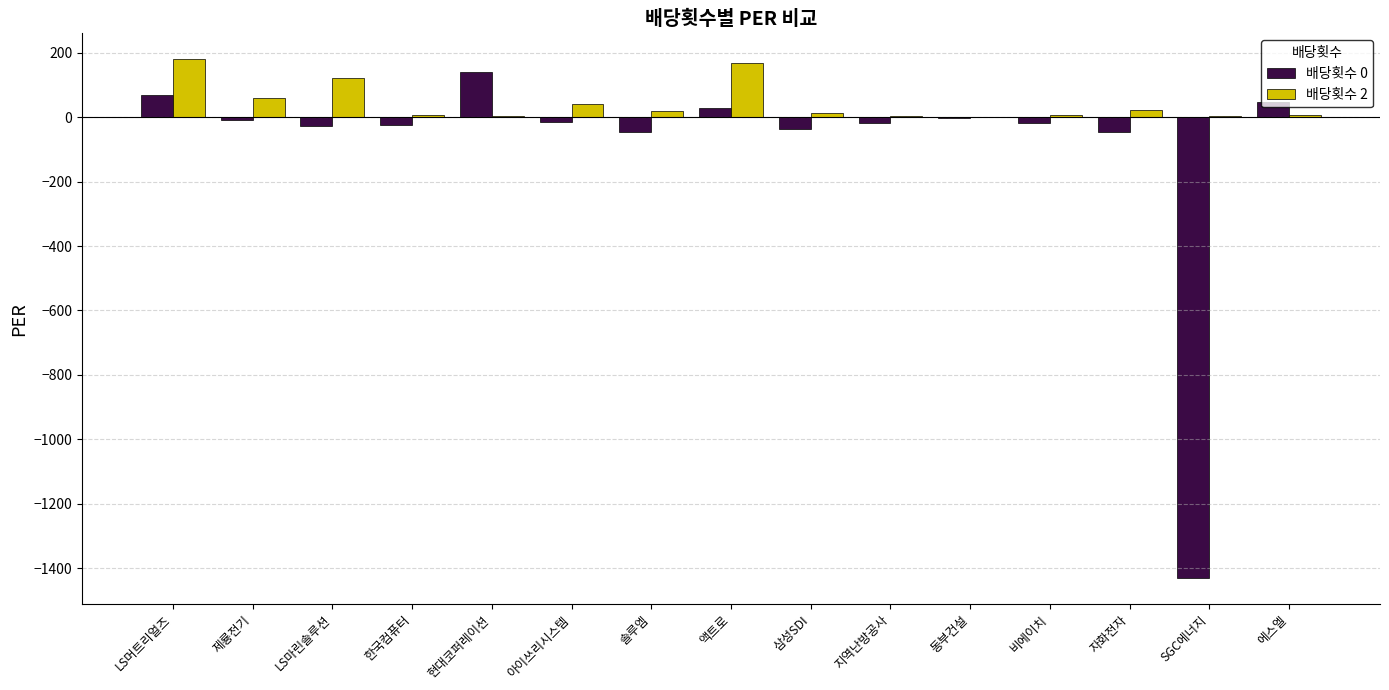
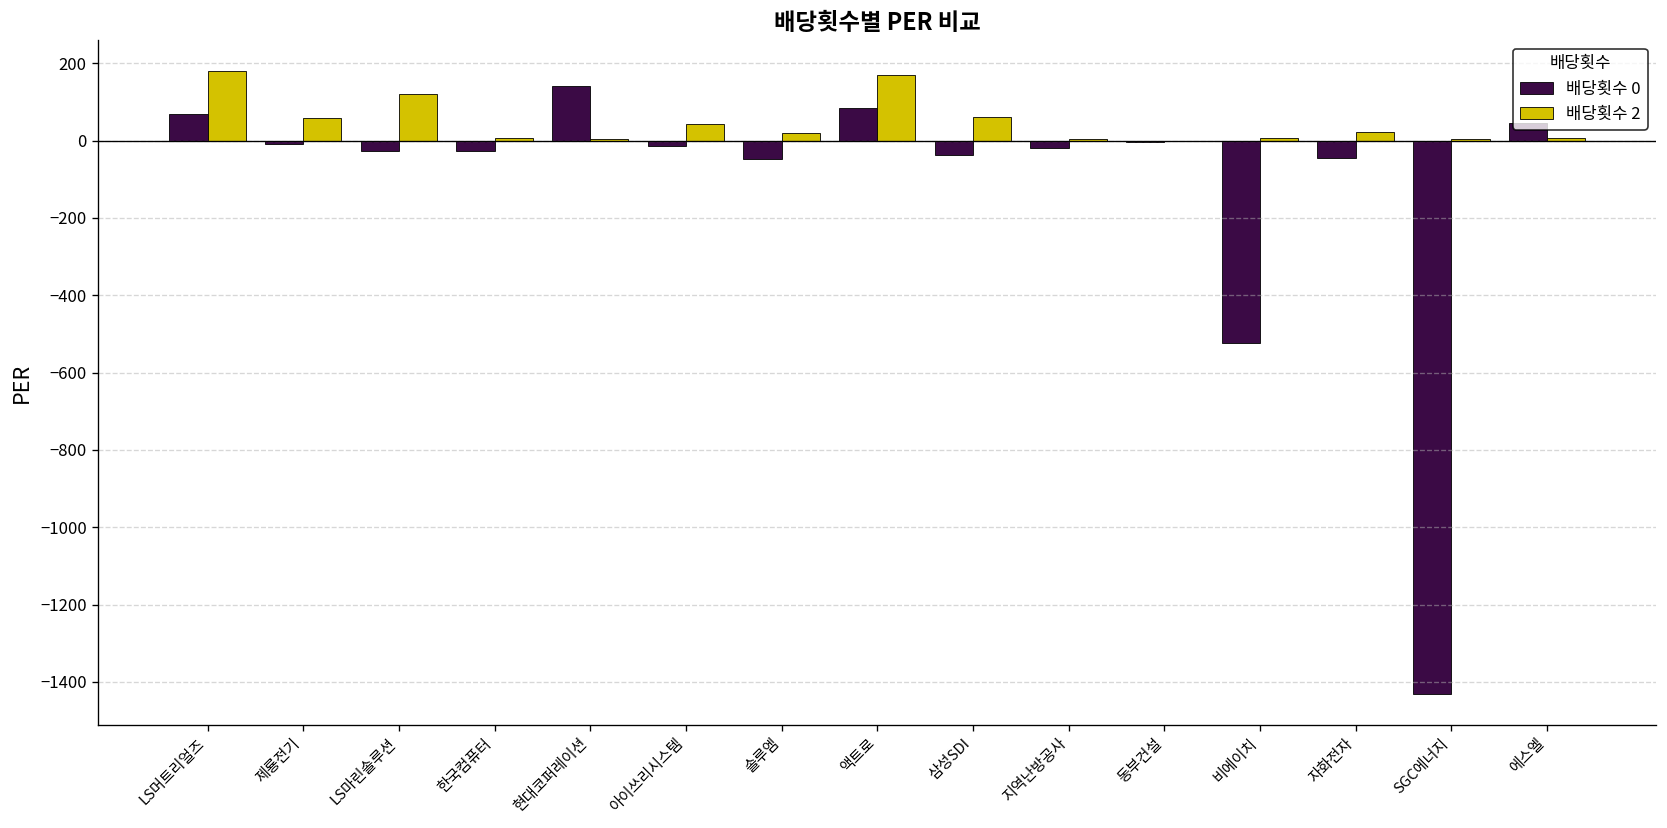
배당횟수 0, 액트로: 30 -> 80
배당횟수 2, 삼성SDI: 10 -> 60
배당횟수 0, 비에이치: -20 -> -520
